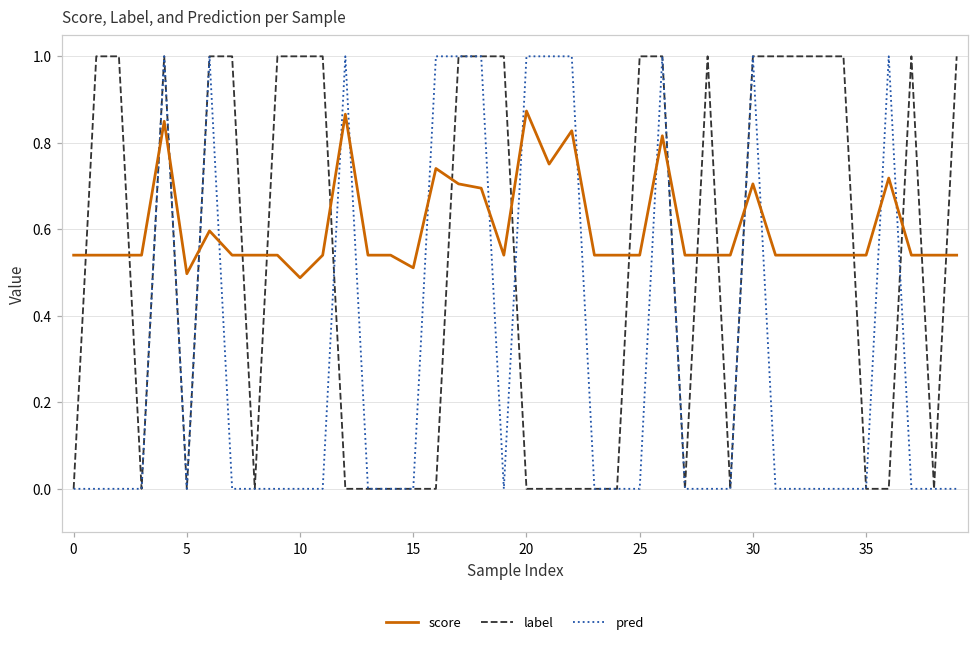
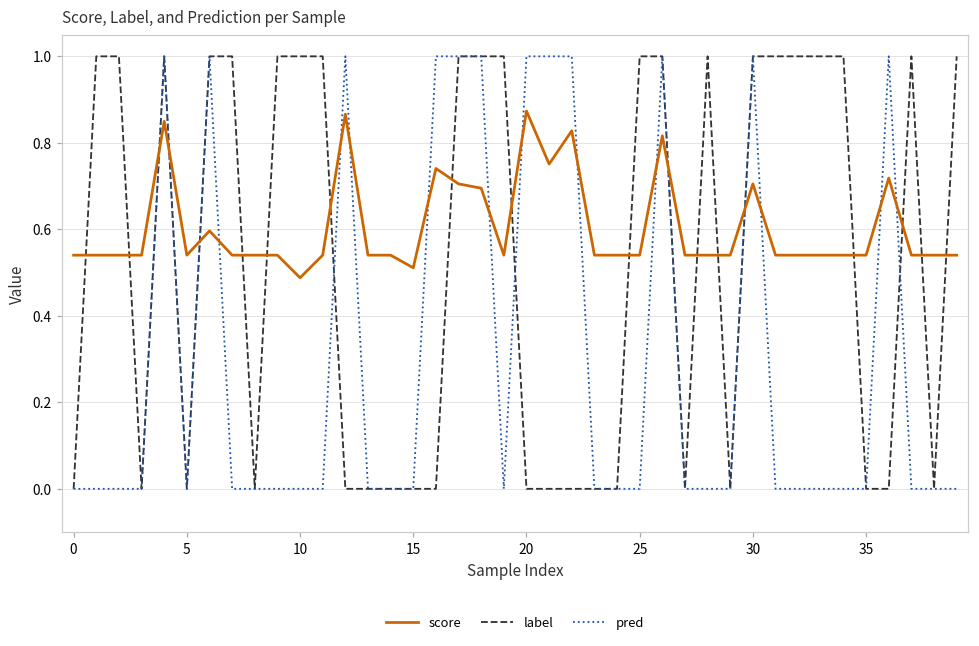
score, 5: 0.50 -> 0.54
